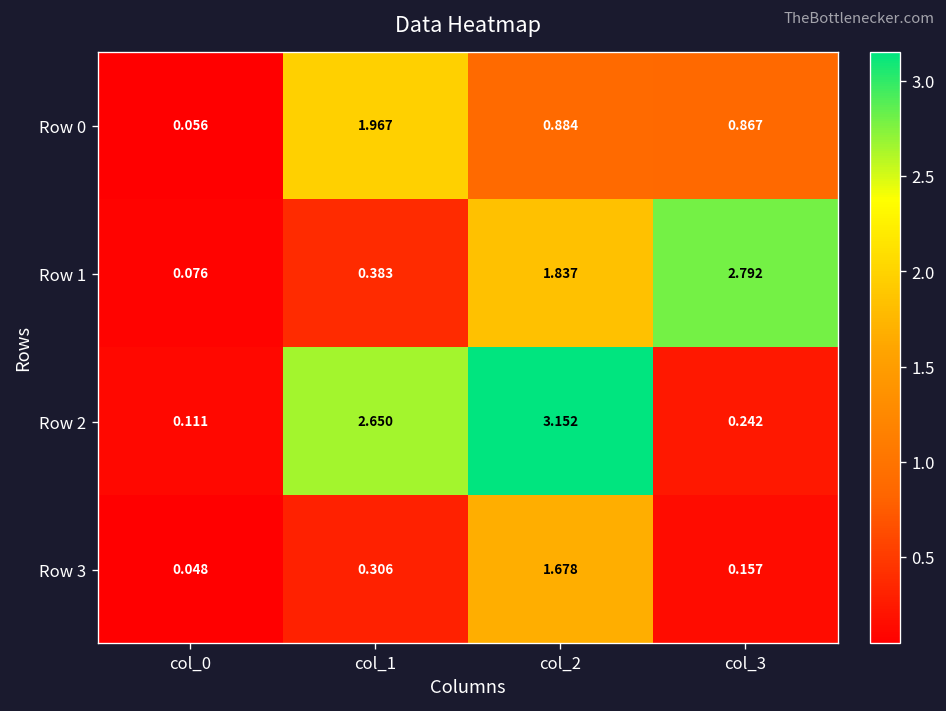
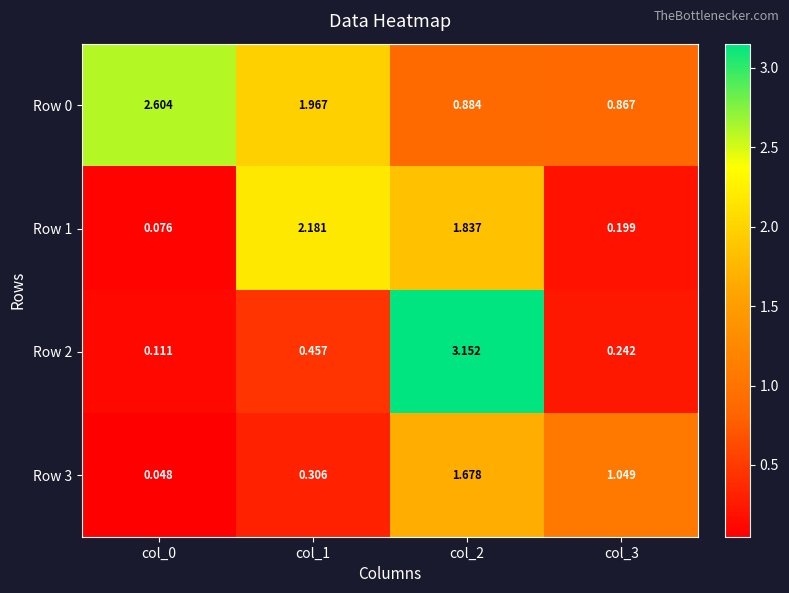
Row 0, col_0: 0.056 -> 2.604
Row 1, col_1: 0.383 -> 2.181
Row 1, col_3: 2.792 -> 0.199
Row 2, col_1: 2.650 -> 0.457
Row 3, col_3: 0.157 -> 1.049
